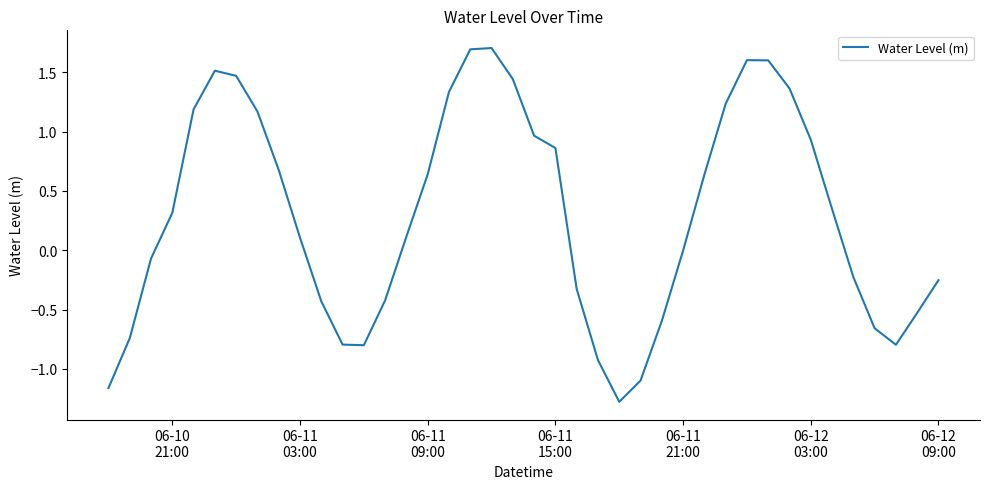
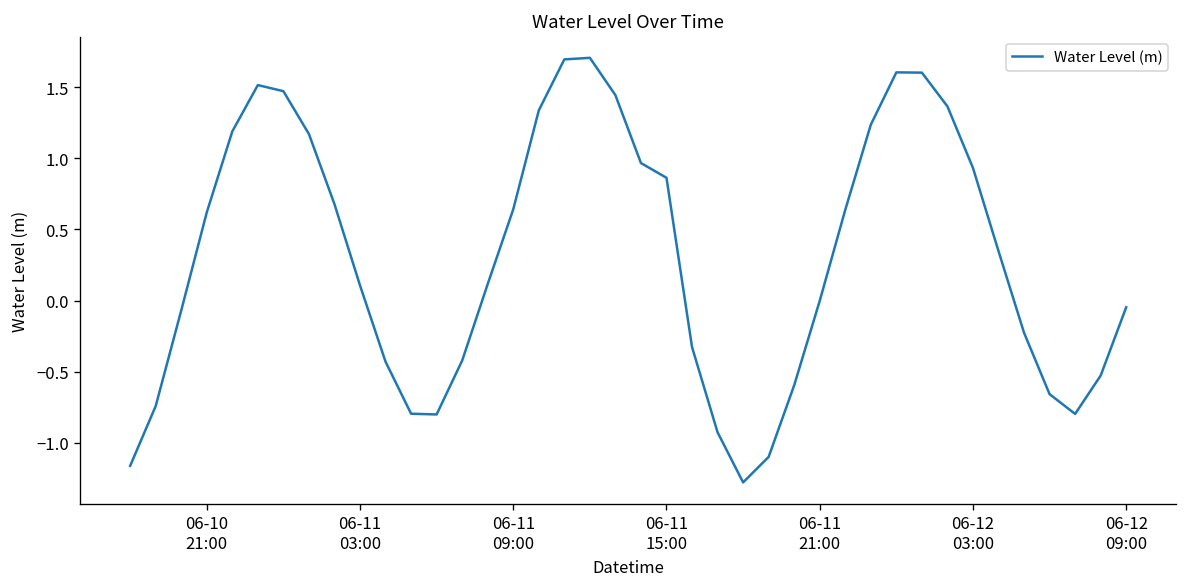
06-10 21:00: 0.32 -> 0.62
06-12 09:00: -0.25 -> -0.05
